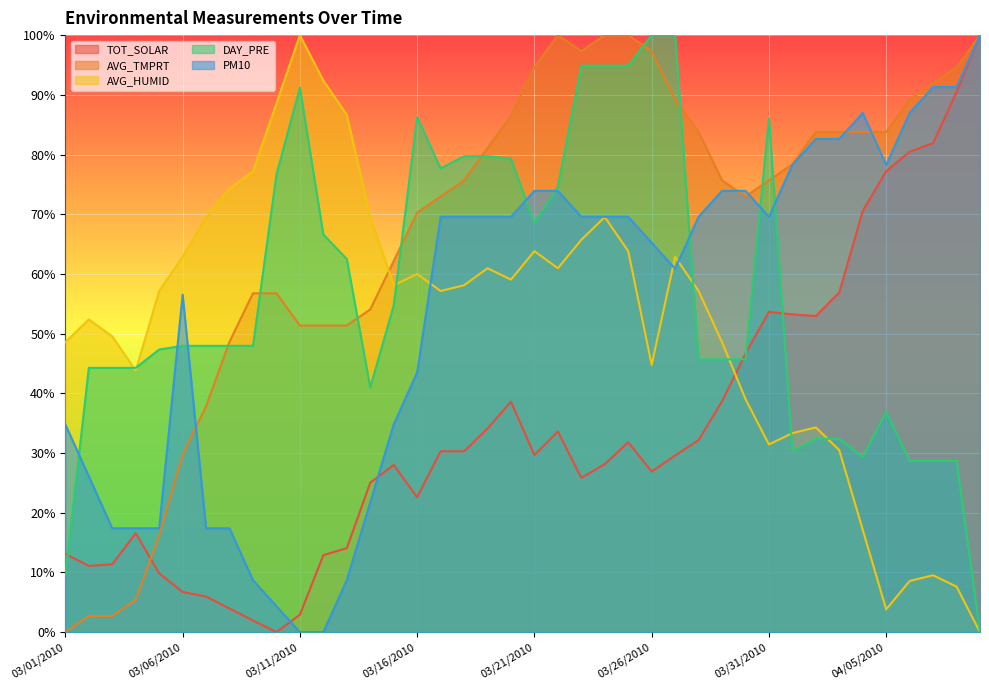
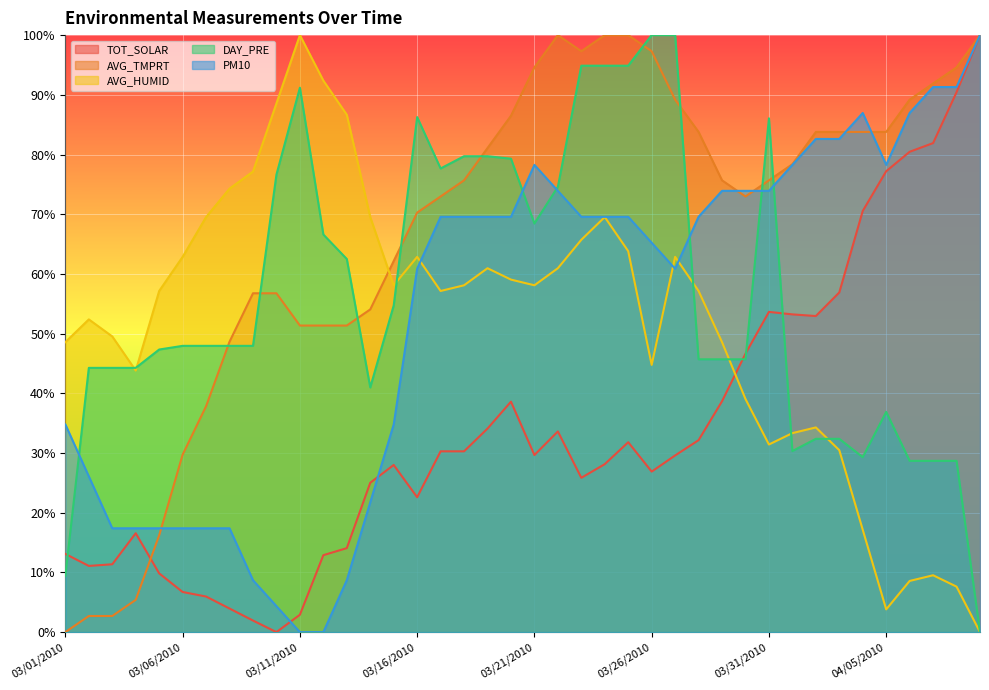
PM10, 03/06/2010: 57% -> 17%
AVG_HUMID, 03/16/2010: 60% -> 63%
PM10, 03/16/2010: 43% -> 61%
AVG_HUMID, 03/21/2010: 64% -> 58%
PM10, 03/21/2010: 74% -> 78%
PM10, 03/31/2010: 70% -> 74%
